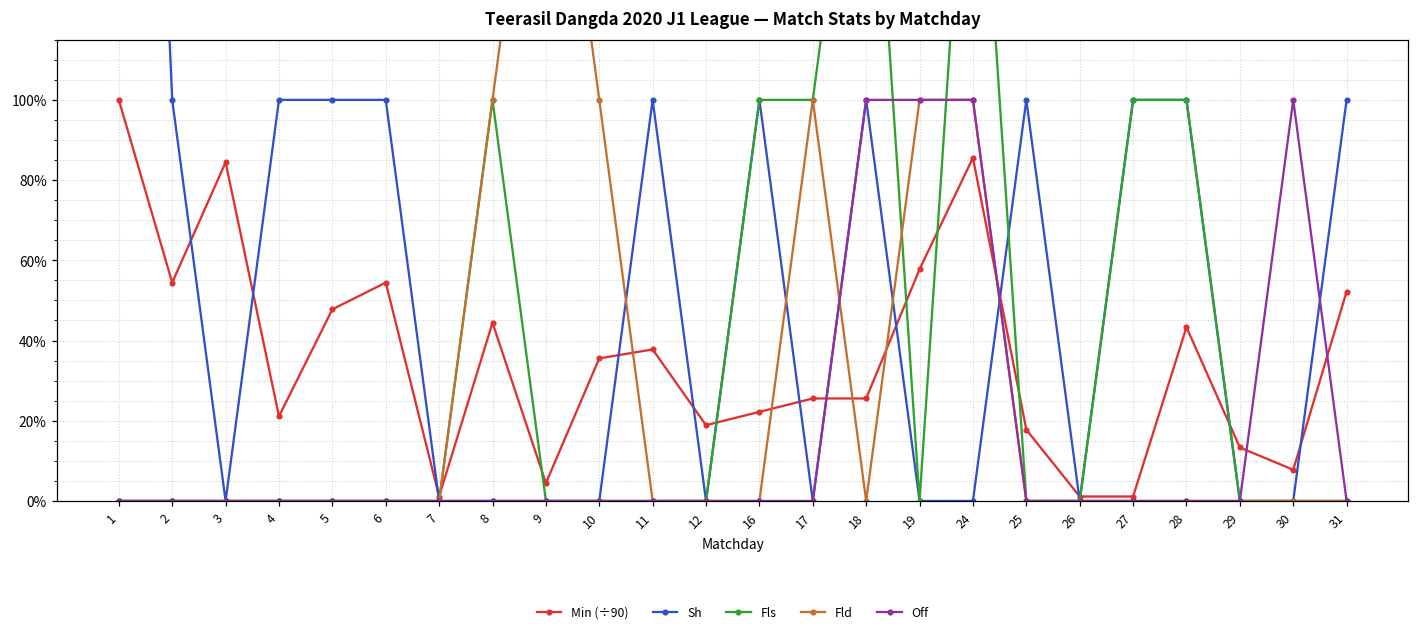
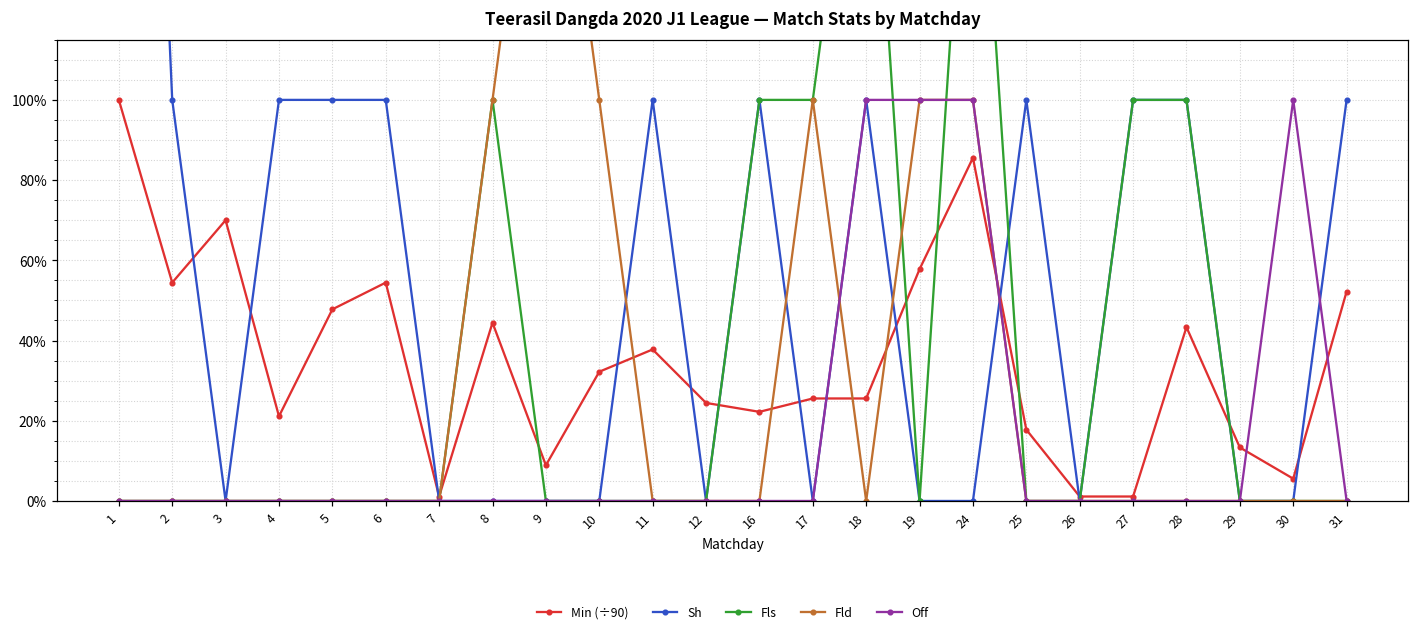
Min (÷90), 3: 84% -> 70%
Min (÷90), 9: 4% -> 9%
Min (÷90), 10: 36% -> 32%
Min (÷90), 12: 19% -> 24%
Min (÷90), 30: 8% -> 6%
